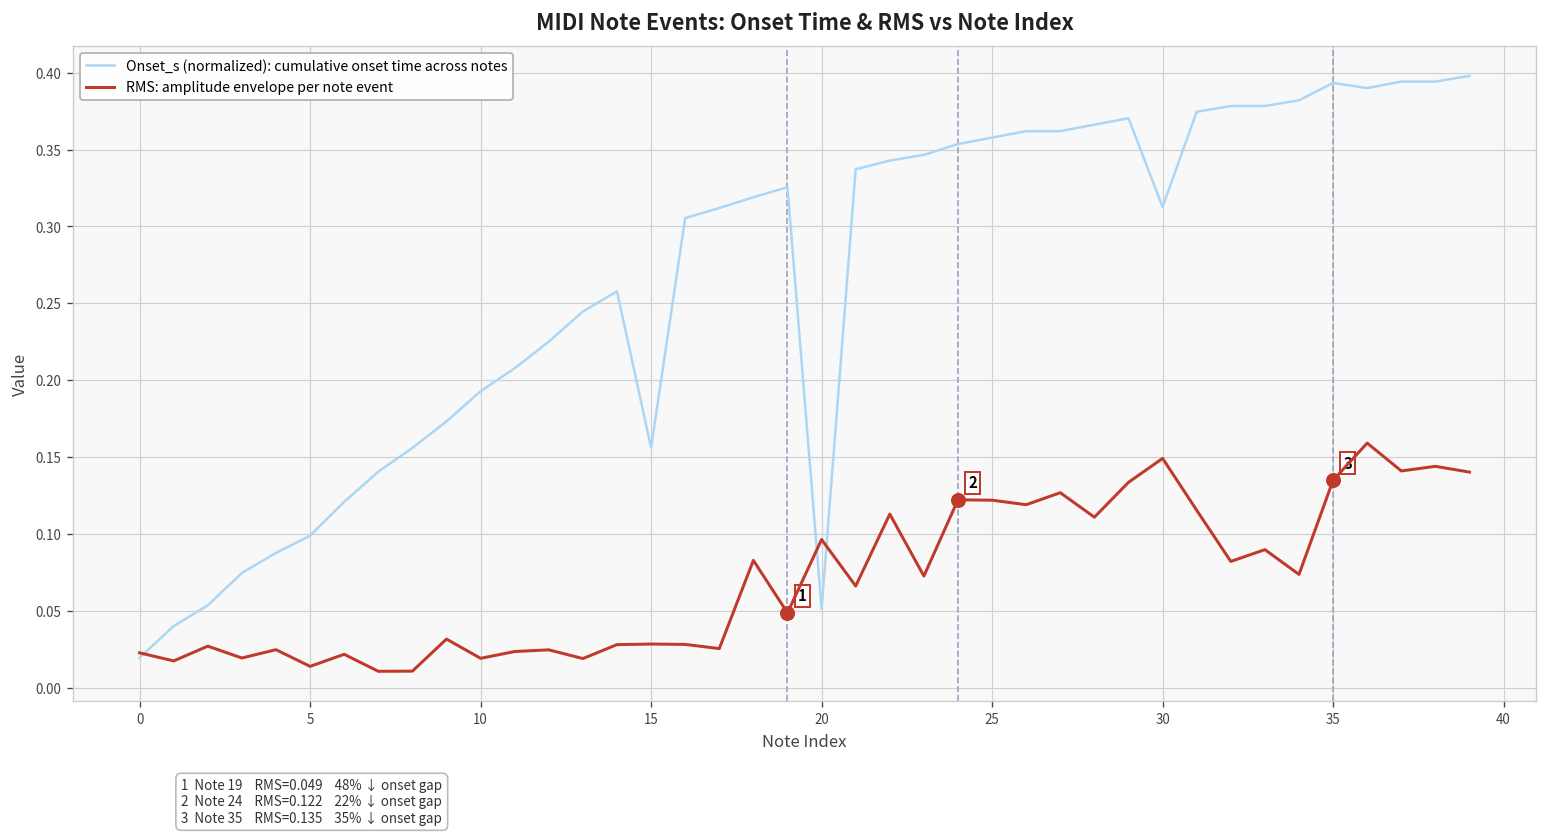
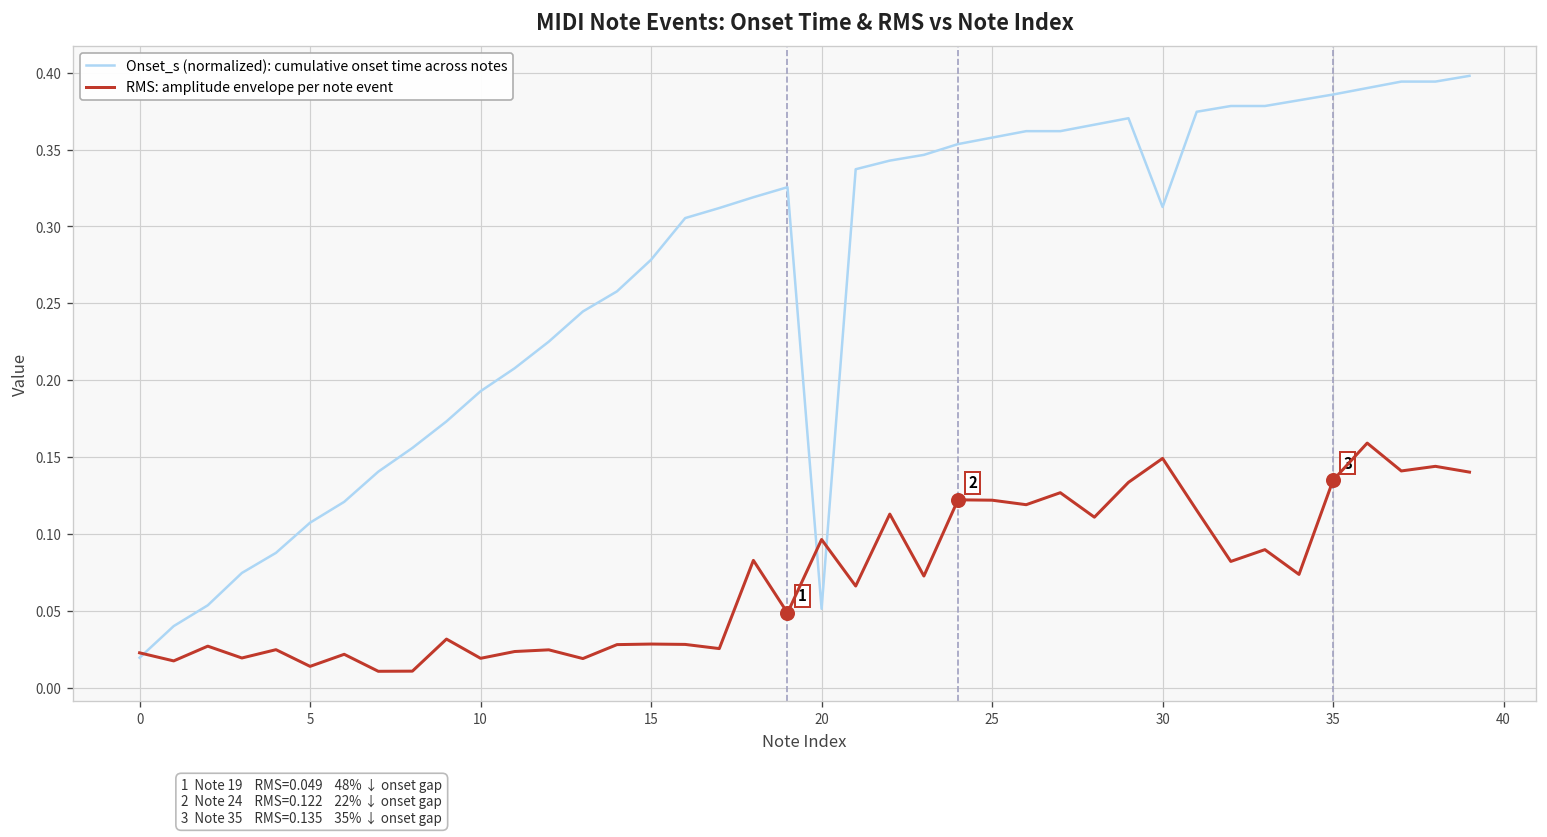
Onset_s (normalized): cumulative onset time across notes, 5: 0.099 -> 0.107
Onset_s (normalized): cumulative onset time across notes, 15: 0.156 -> 0.278
Onset_s (normalized): cumulative onset time across notes, 35: 0.393 -> 0.386
